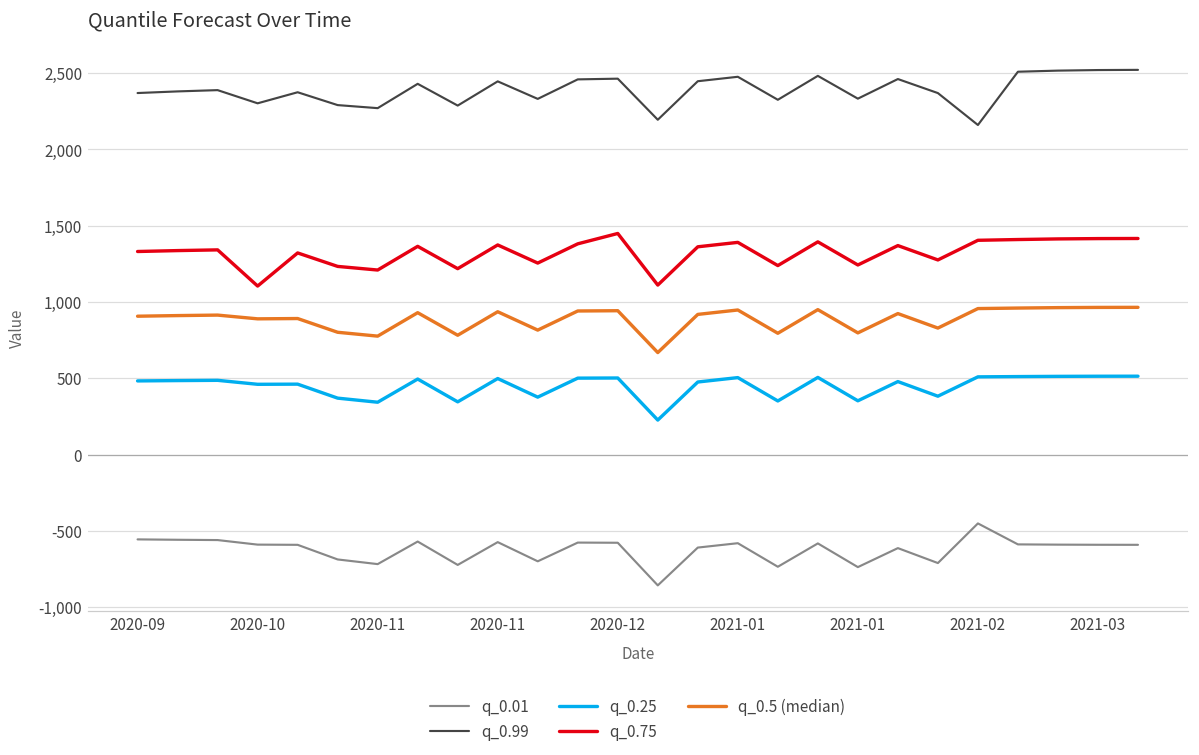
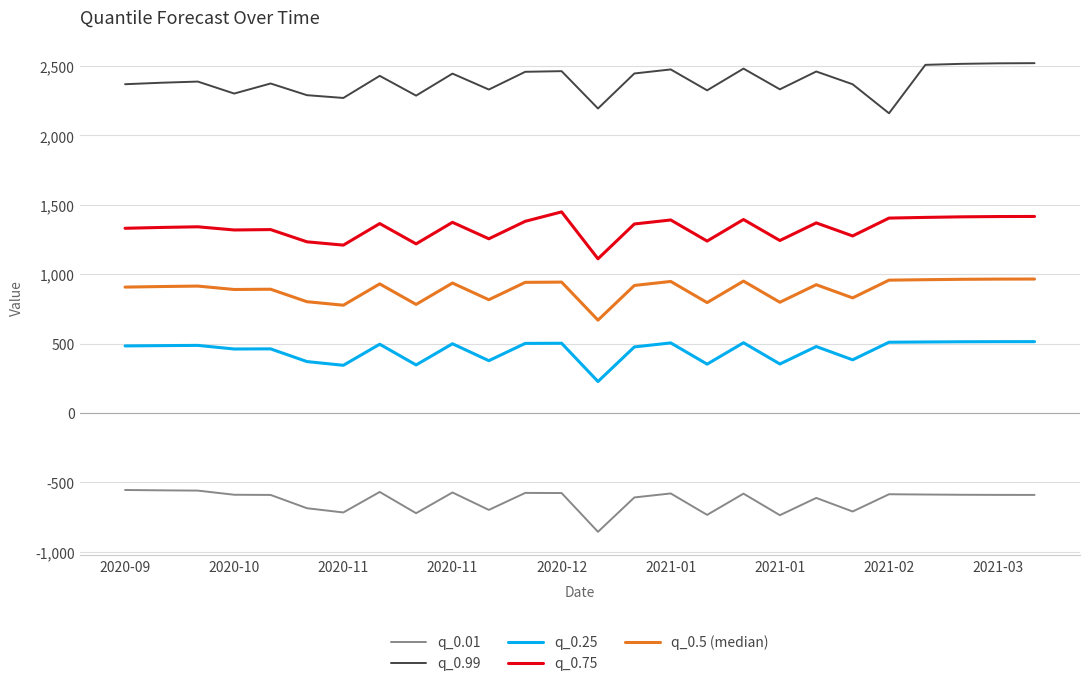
q_0.75, 2020-10: 1,100 -> 1,320
q_0.01, 2021-02: -450 -> -590
